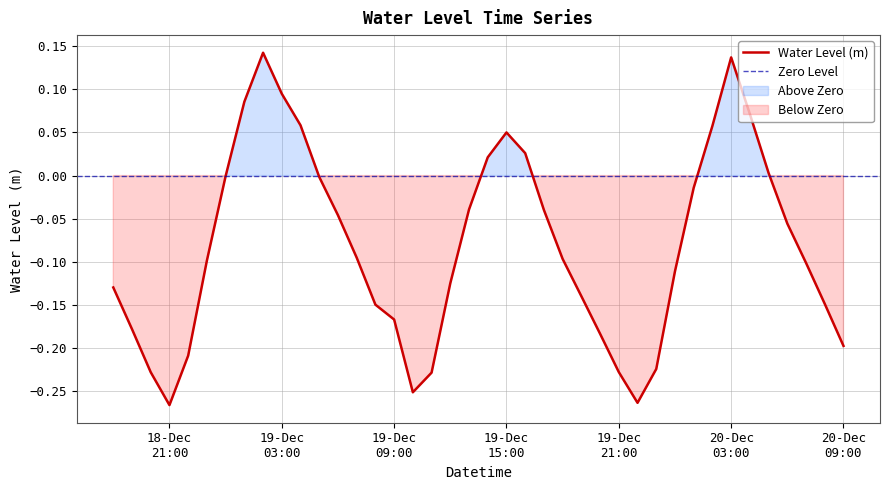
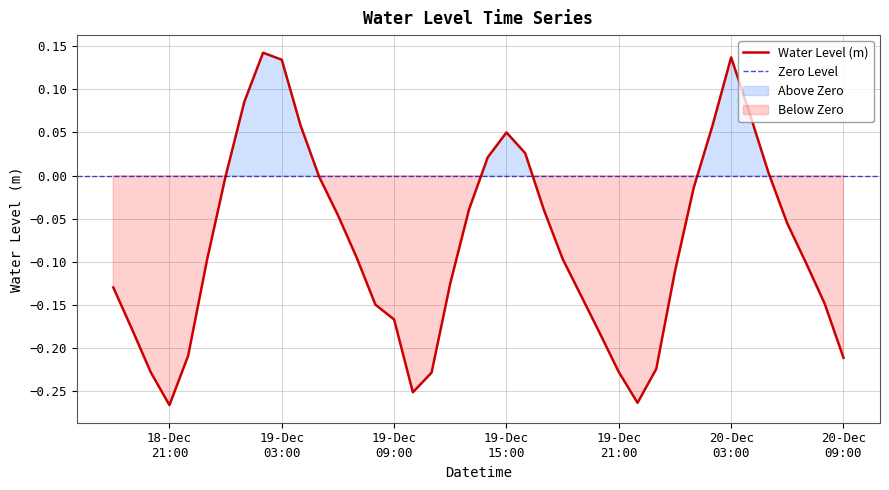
19-Dec 03:00: 0.09 -> 0.13
20-Dec 09:00: -0.20 -> -0.21
